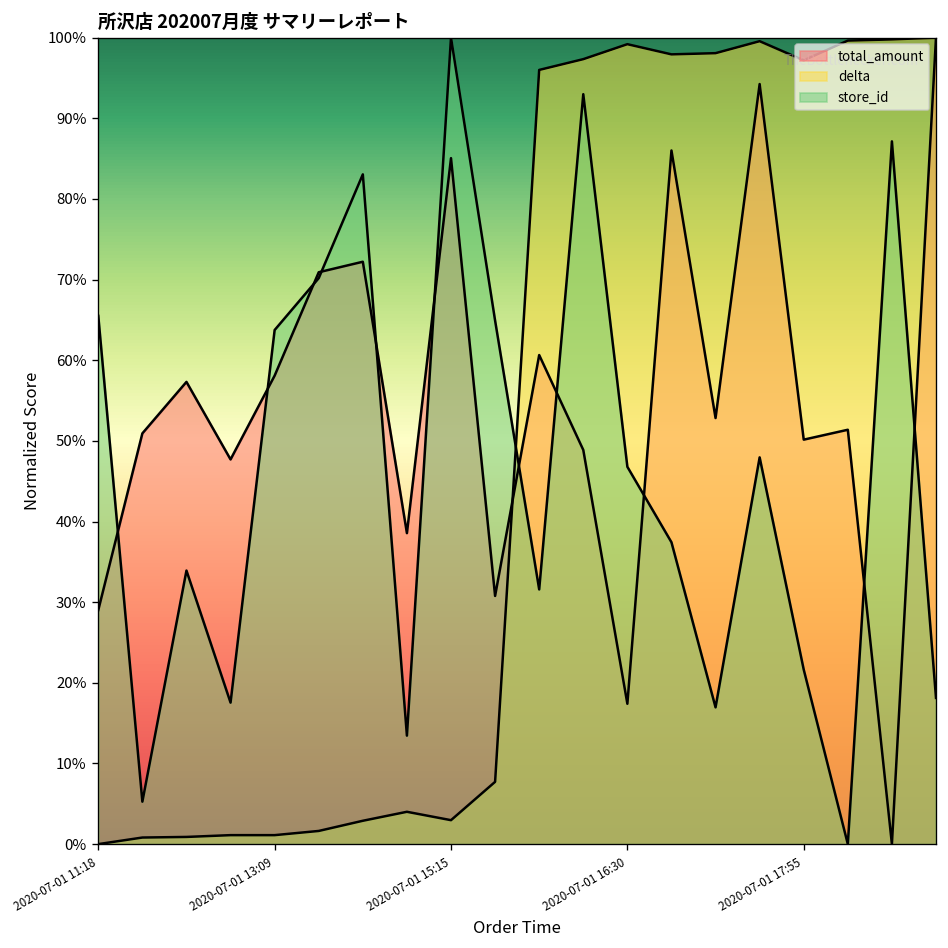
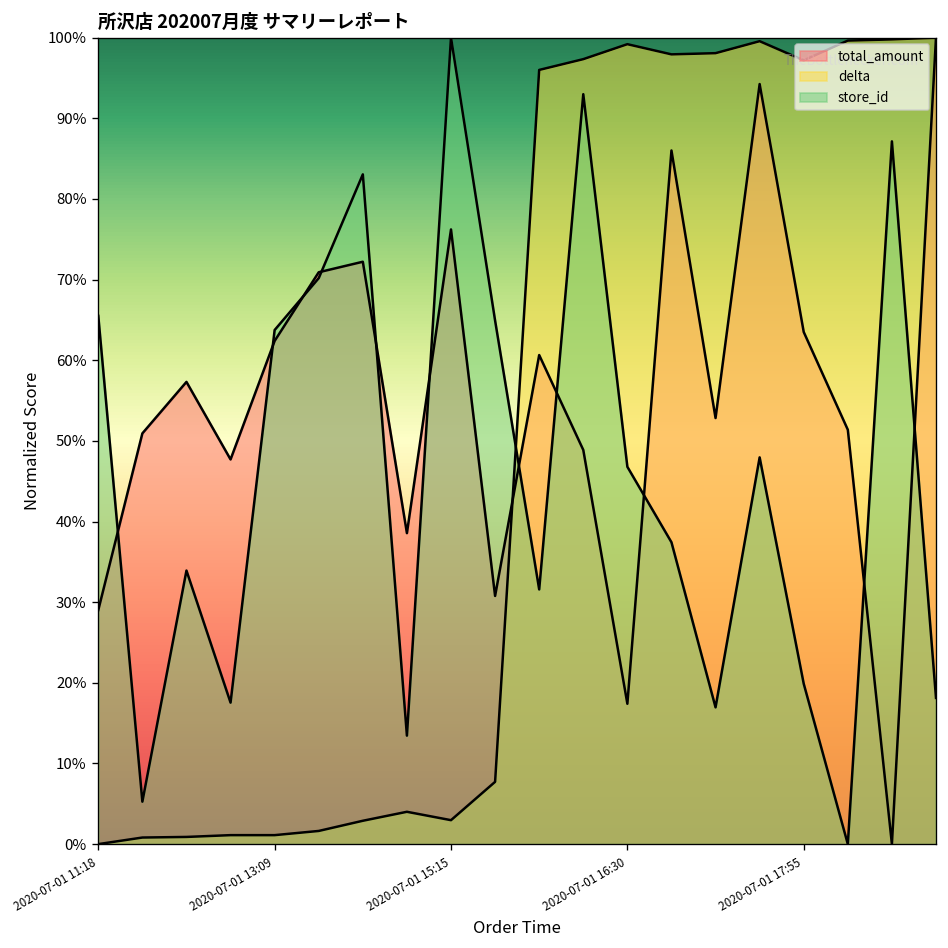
total_amount, 2020-07-01 13:09: 58% -> 62%
total_amount, 2020-07-01 15:15: 85% -> 76%
total_amount, 2020-07-01 17:55: 50% -> 63%
store_id, 2020-07-01 17:55: 22% -> 20%
